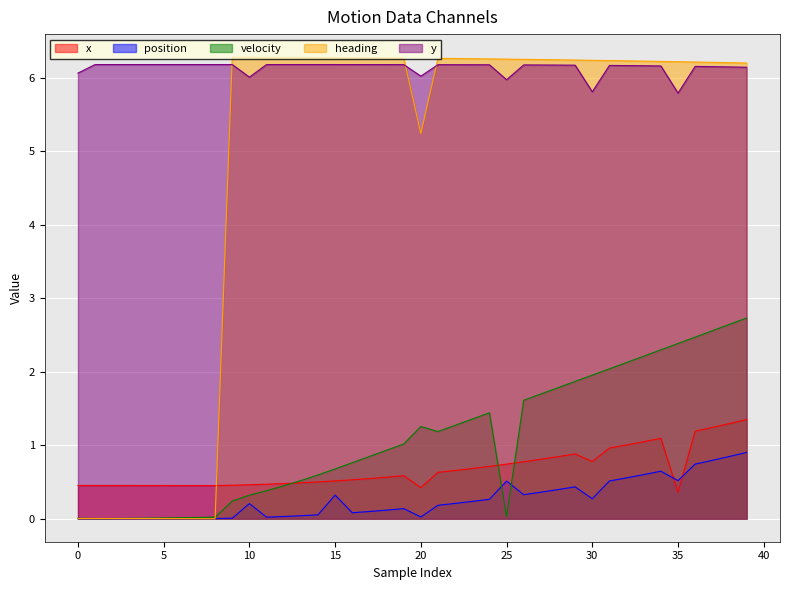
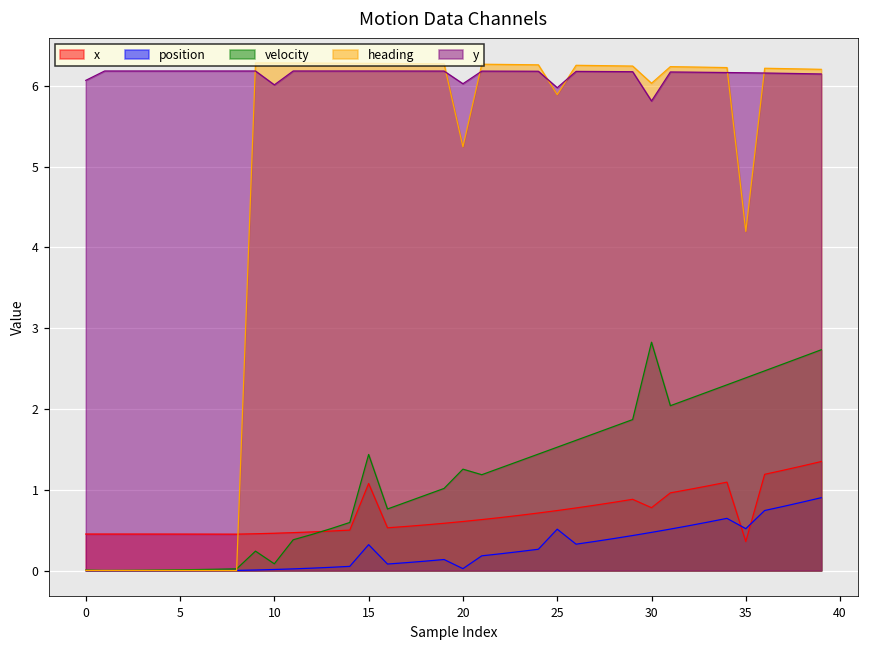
position, 10: 0.2 -> 0.0
velocity, 10: 0.3 -> 0.1
x, 15: 0.5 -> 1.1
velocity, 15: 0.7 -> 1.4
x, 20: 0.4 -> 0.6
velocity, 25: 0.0 -> 1.5
heading, 25: 6.3 -> 5.9
position, 30: 0.3 -> 0.5
velocity, 30: 2.0 -> 2.8
heading, 30: 6.2 -> 6.0
heading, 35: 6.2 -> 4.2
y, 35: 5.8 -> 6.2
